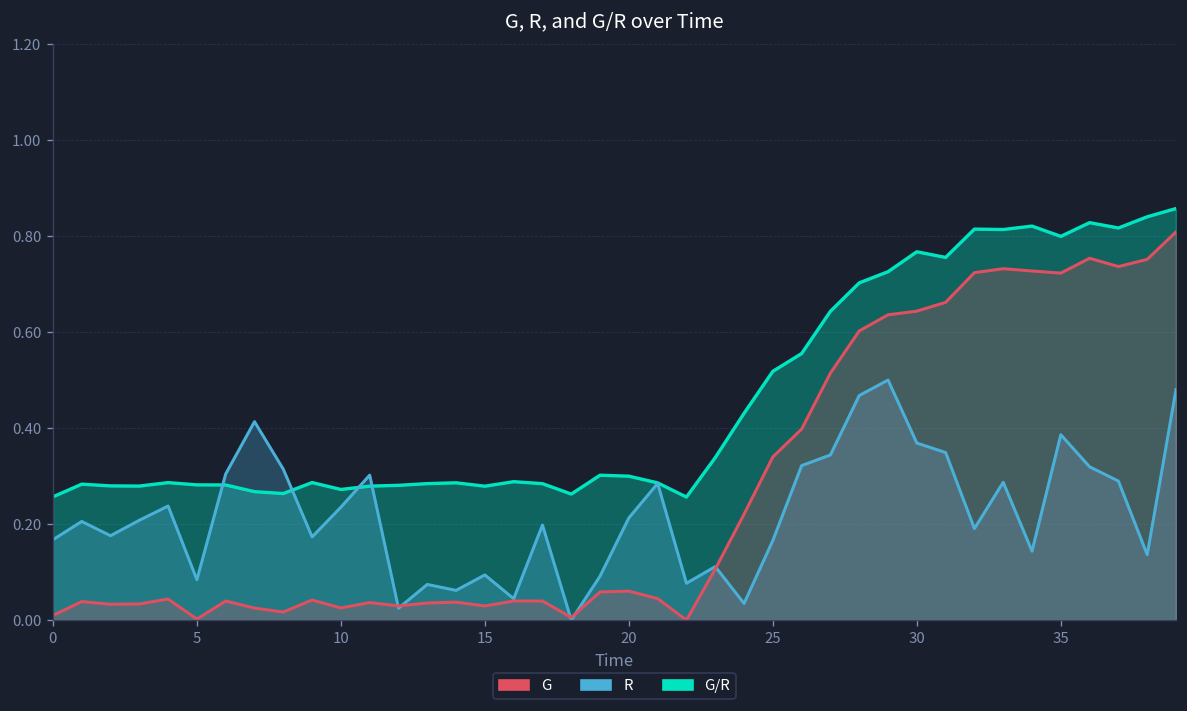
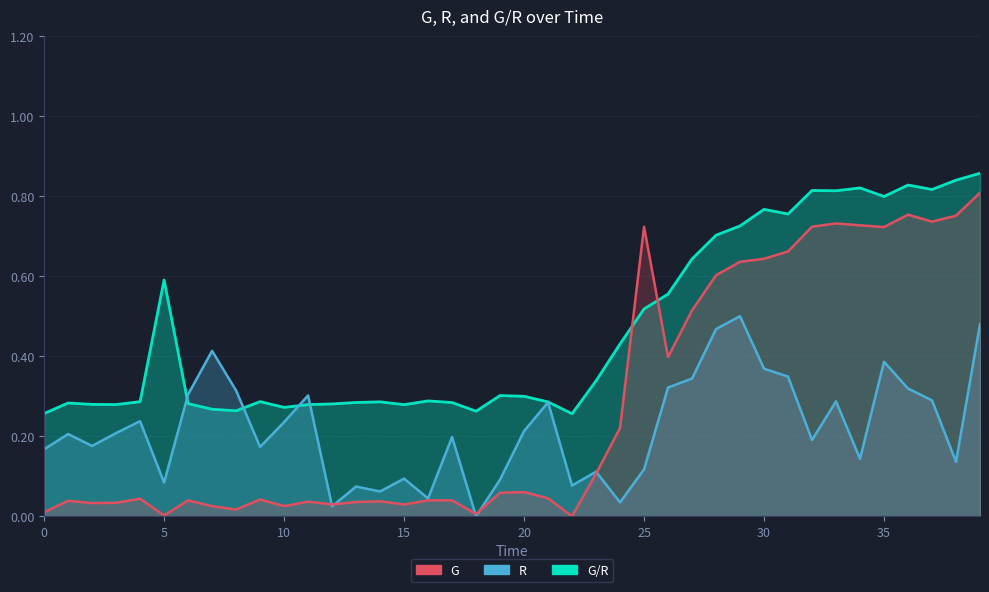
G/R, 5: 0.28 -> 0.59
R, 25: 0.17 -> 0.12
G, 25: 0.34 -> 0.72
